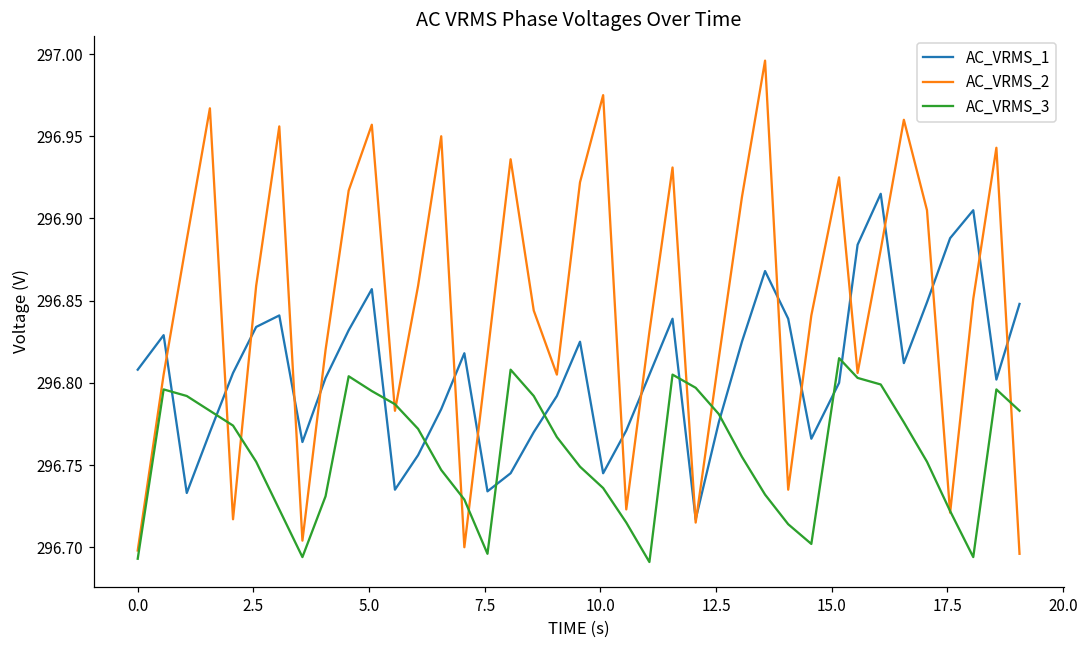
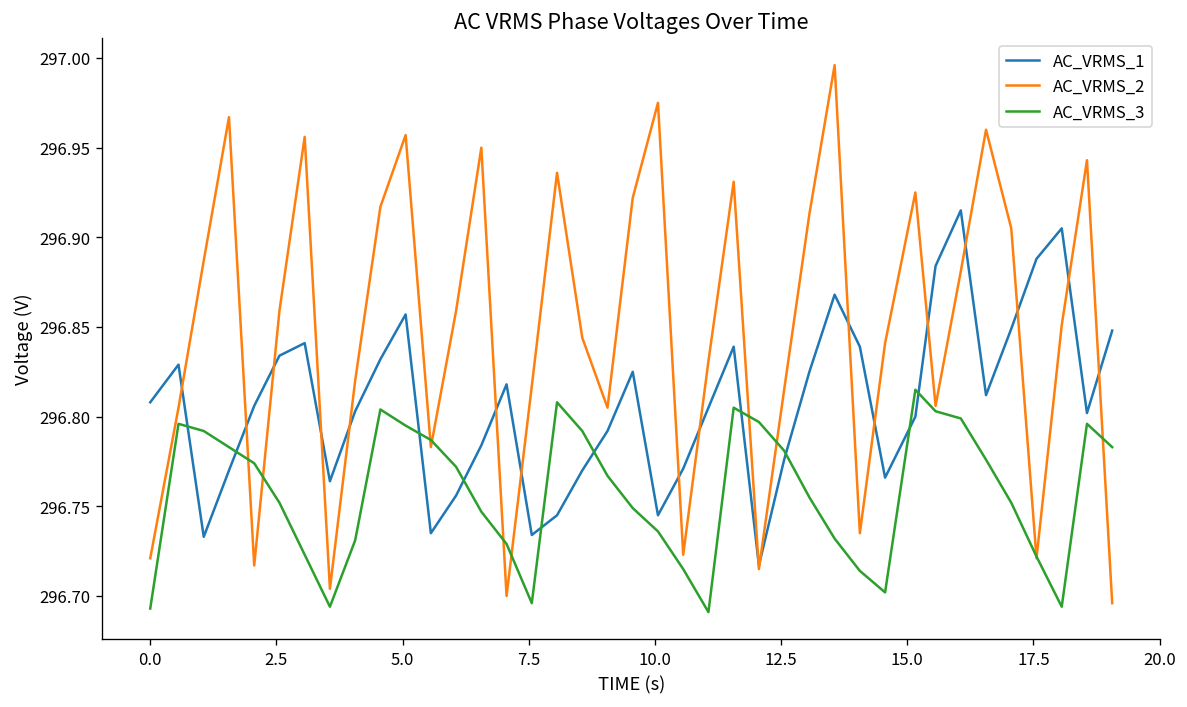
AC_VRMS_2, 0.0: 296.698 -> 296.721
